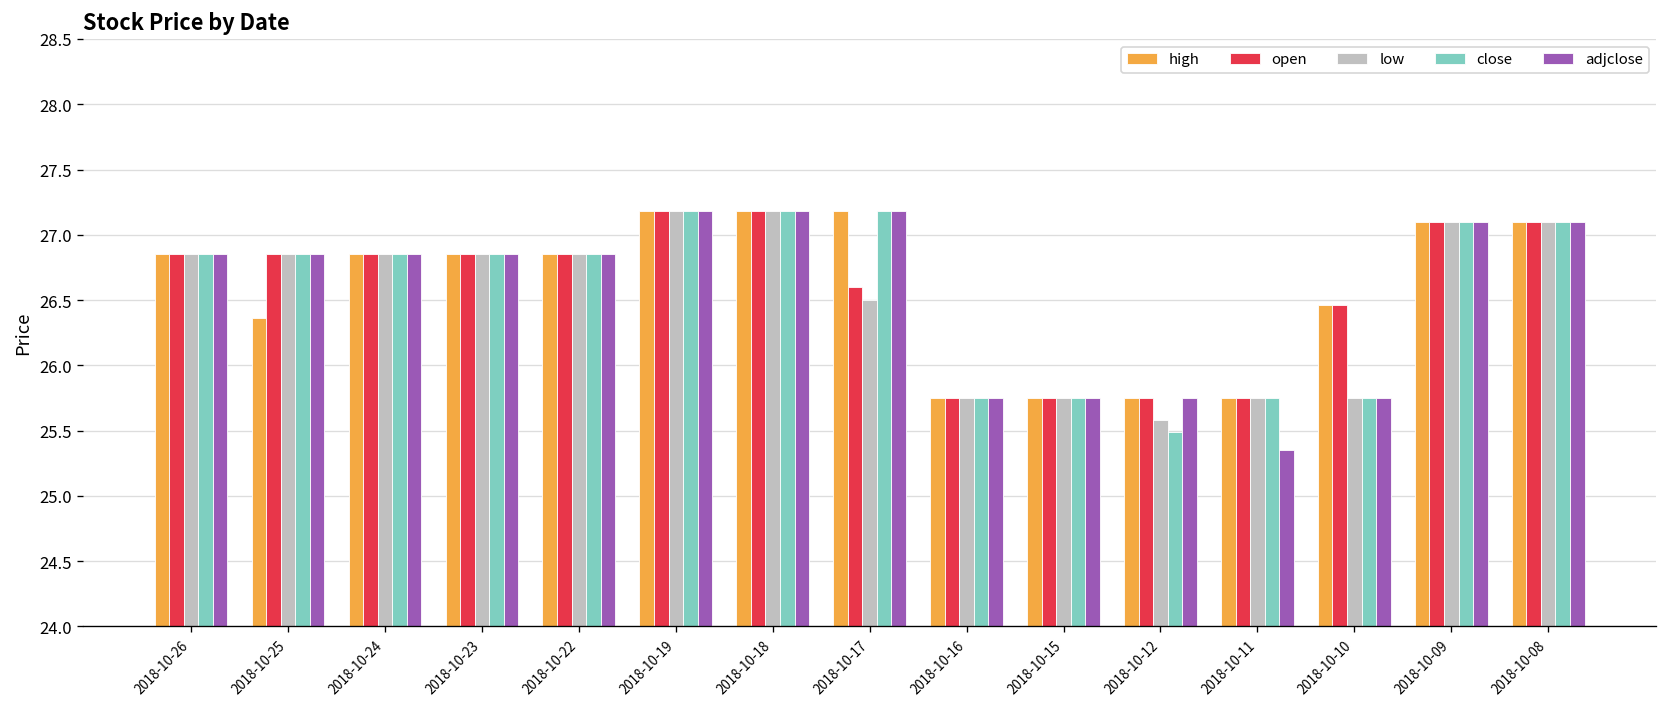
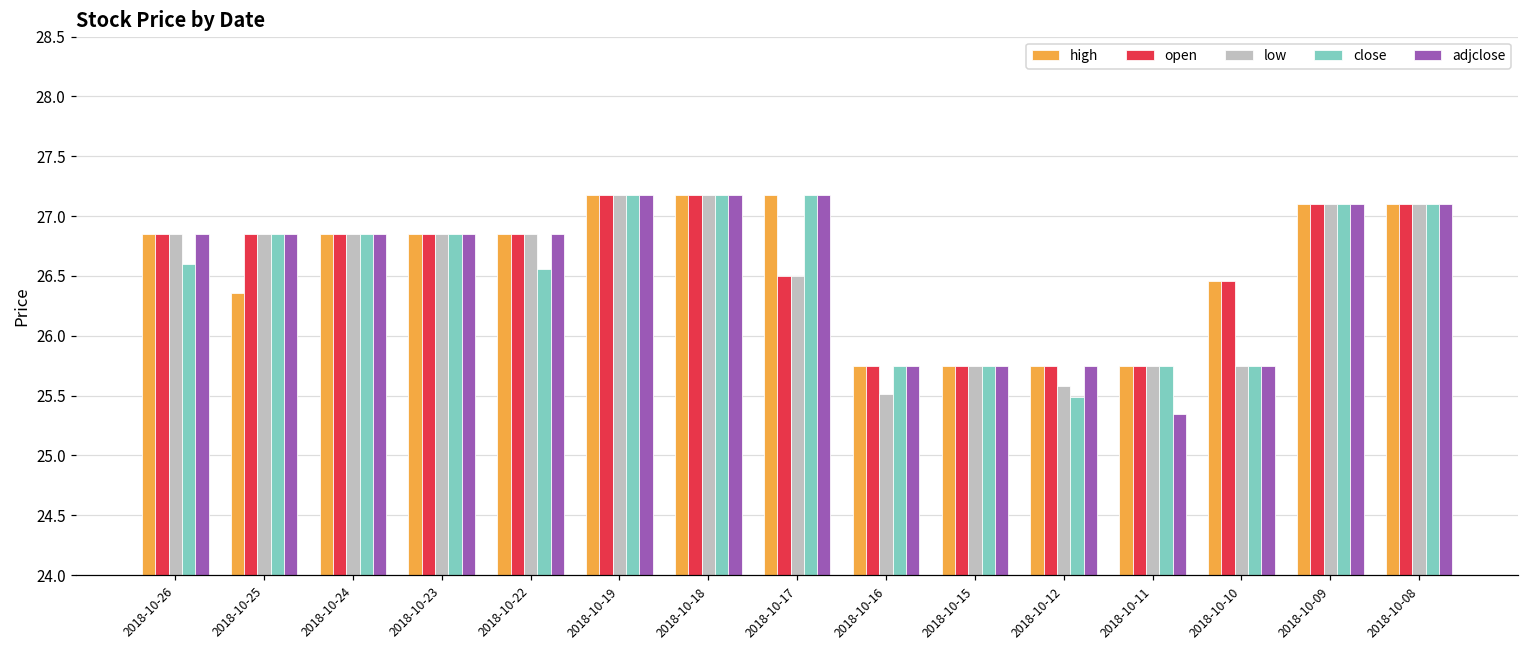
close, 2018-10-26: 26.85 -> 26.60
close, 2018-10-22: 26.85 -> 26.56
open, 2018-10-17: 26.6 -> 26.5
low, 2018-10-16: 25.75 -> 25.51
